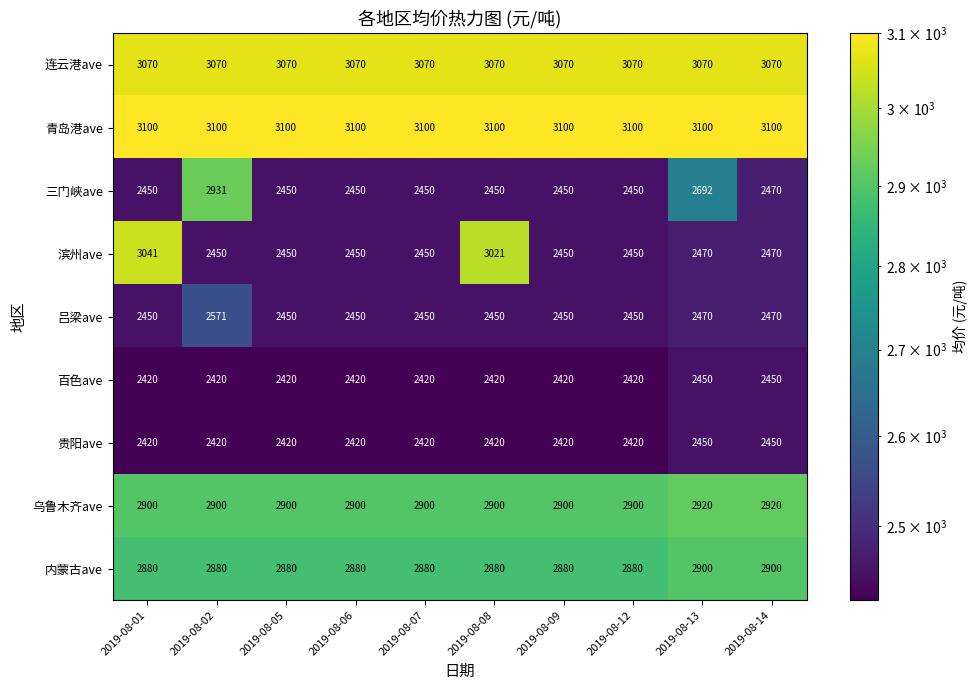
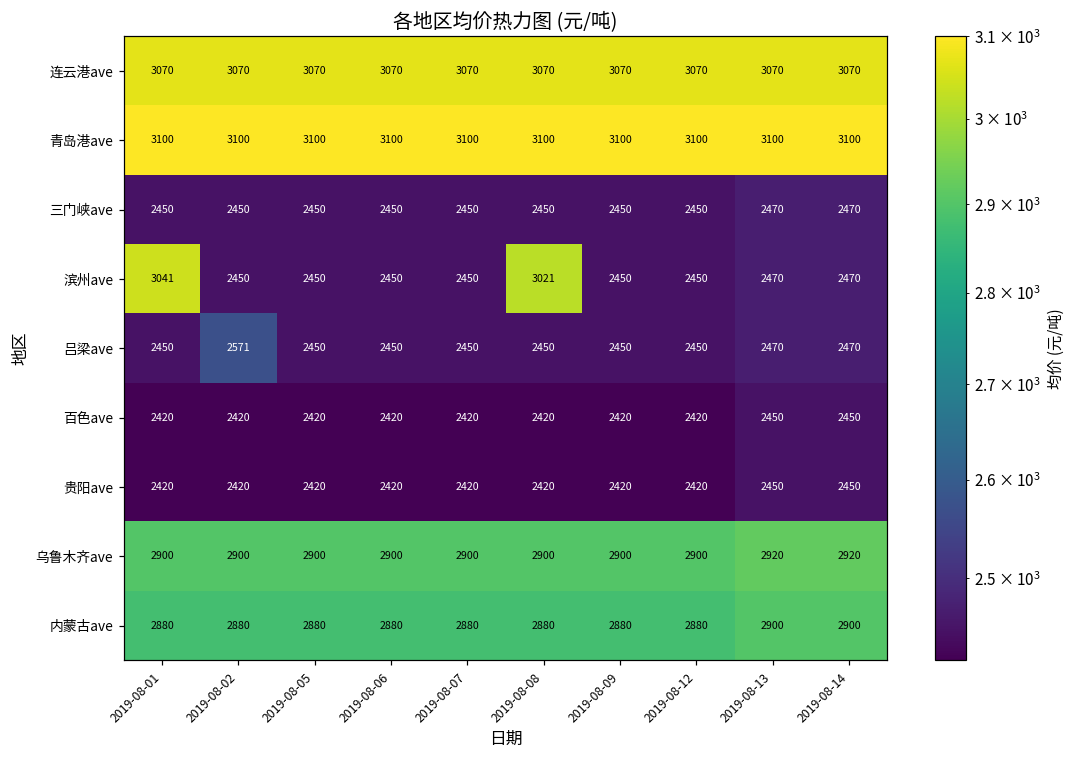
三门峡ave, 2019-08-02: 2931 -> 2450
三门峡ave, 2019-08-13: 2692 -> 2470
